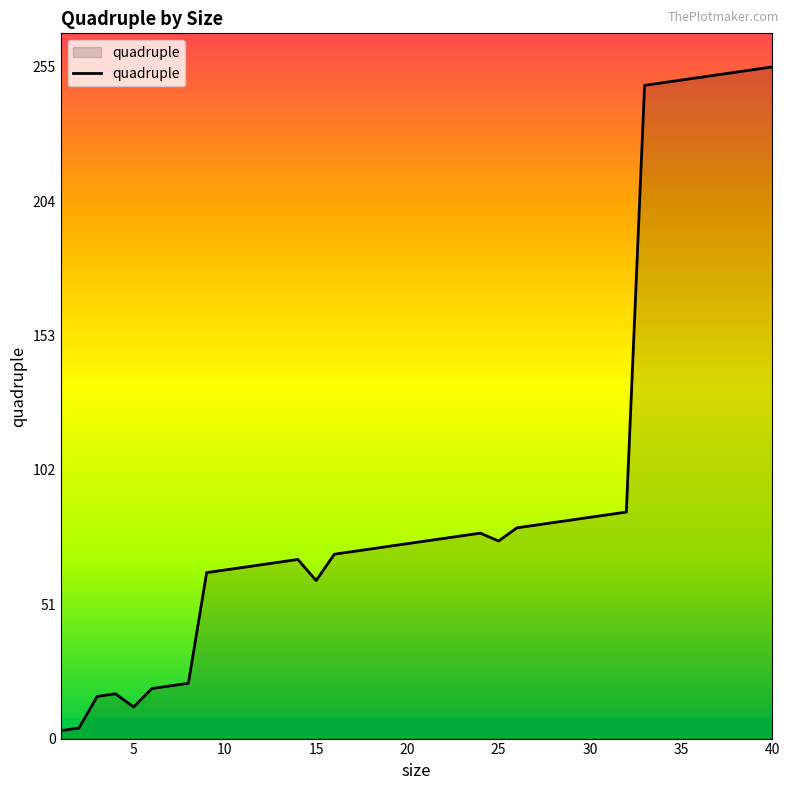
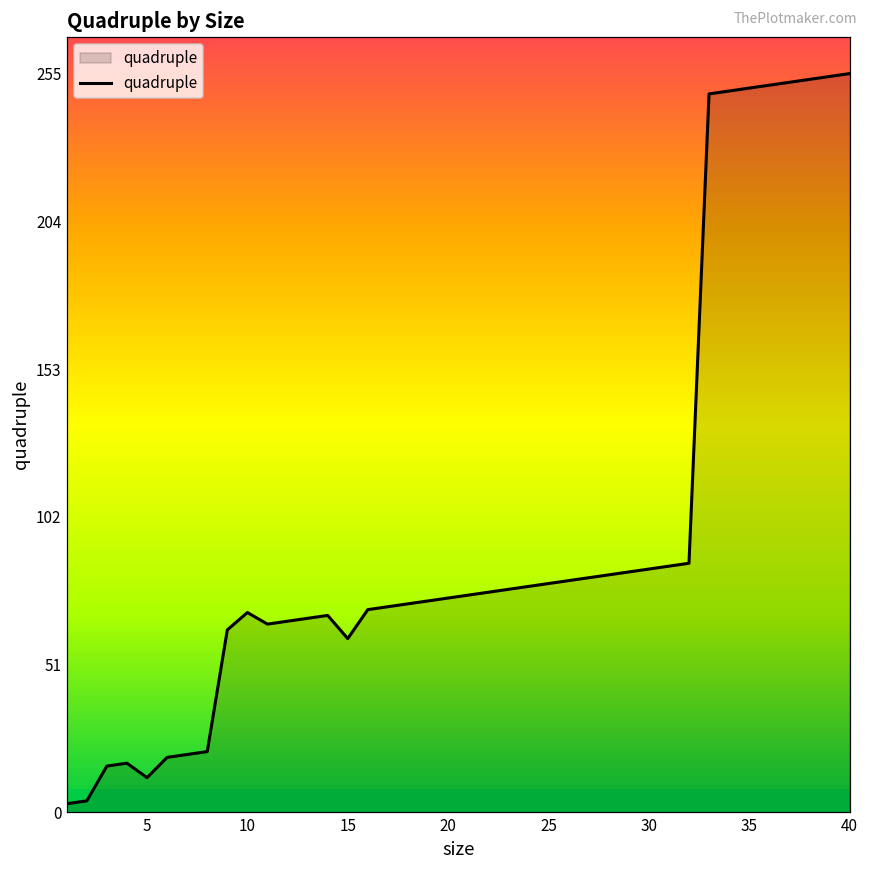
10: 64 -> 69
25: 75 -> 79
